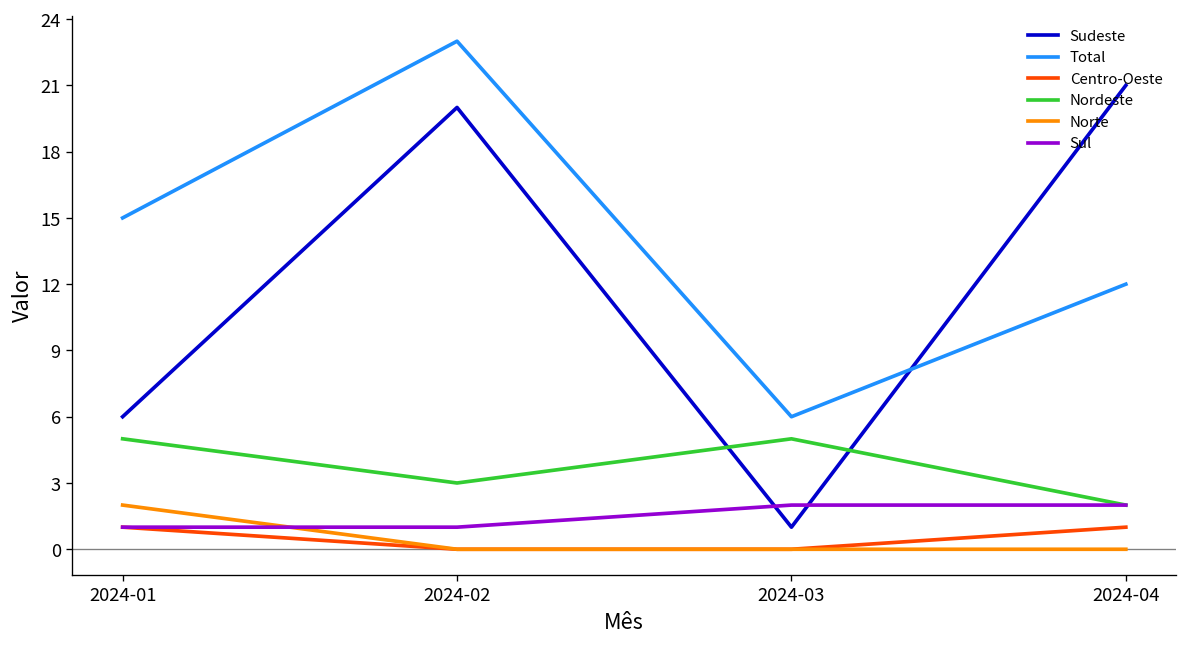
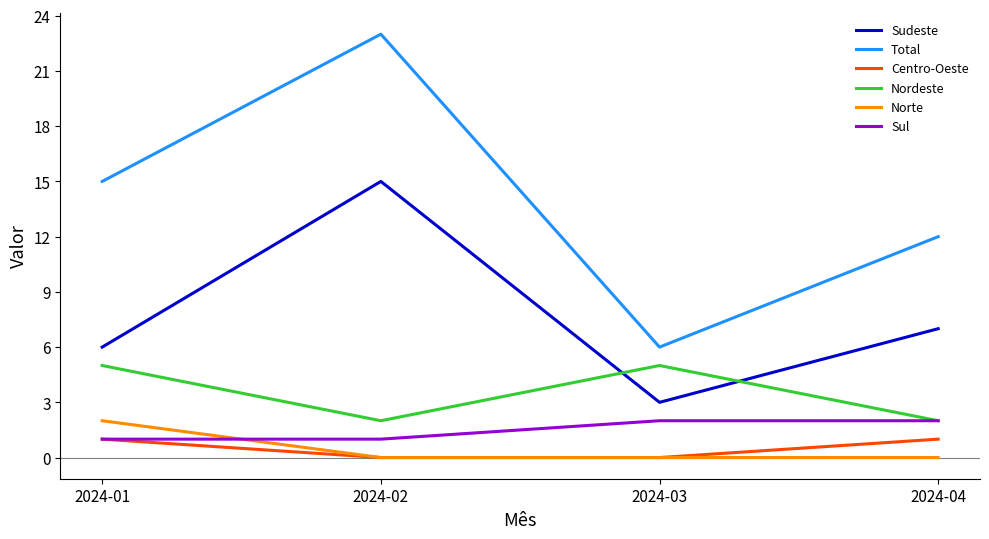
Sudeste, 2024-02: 20 -> 15
Nordeste, 2024-02: 3 -> 2
Sudeste, 2024-03: 1 -> 3
Sudeste, 2024-04: 21 -> 7
